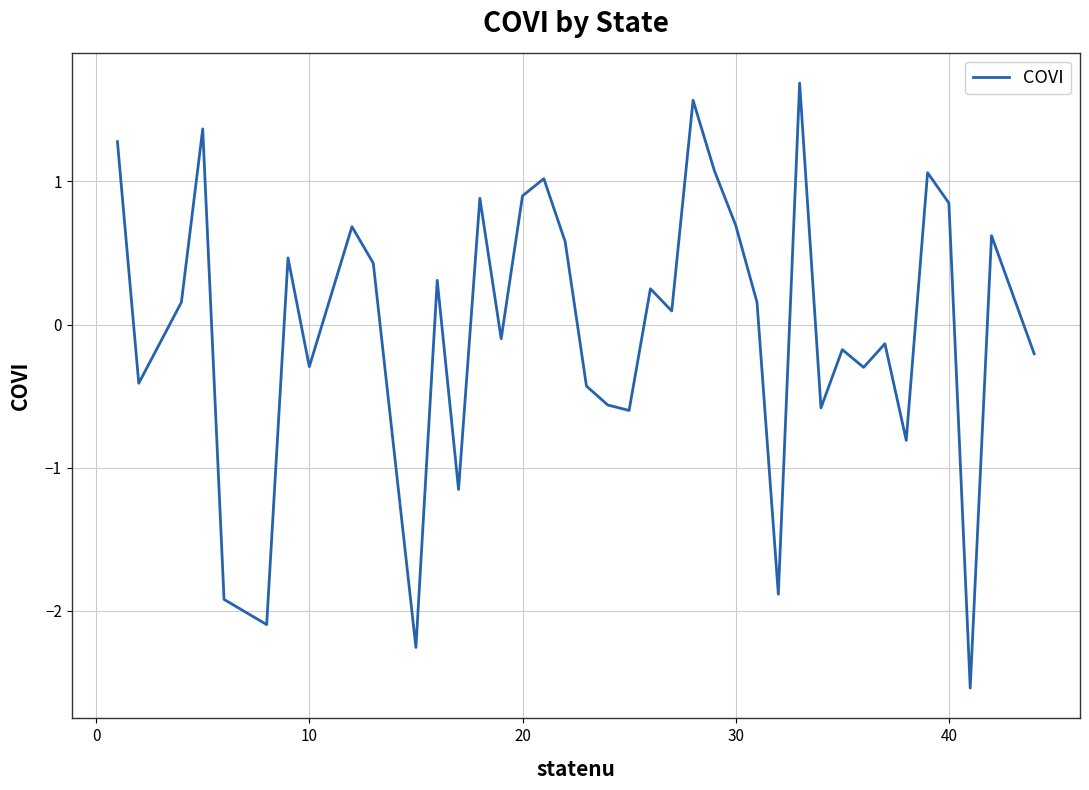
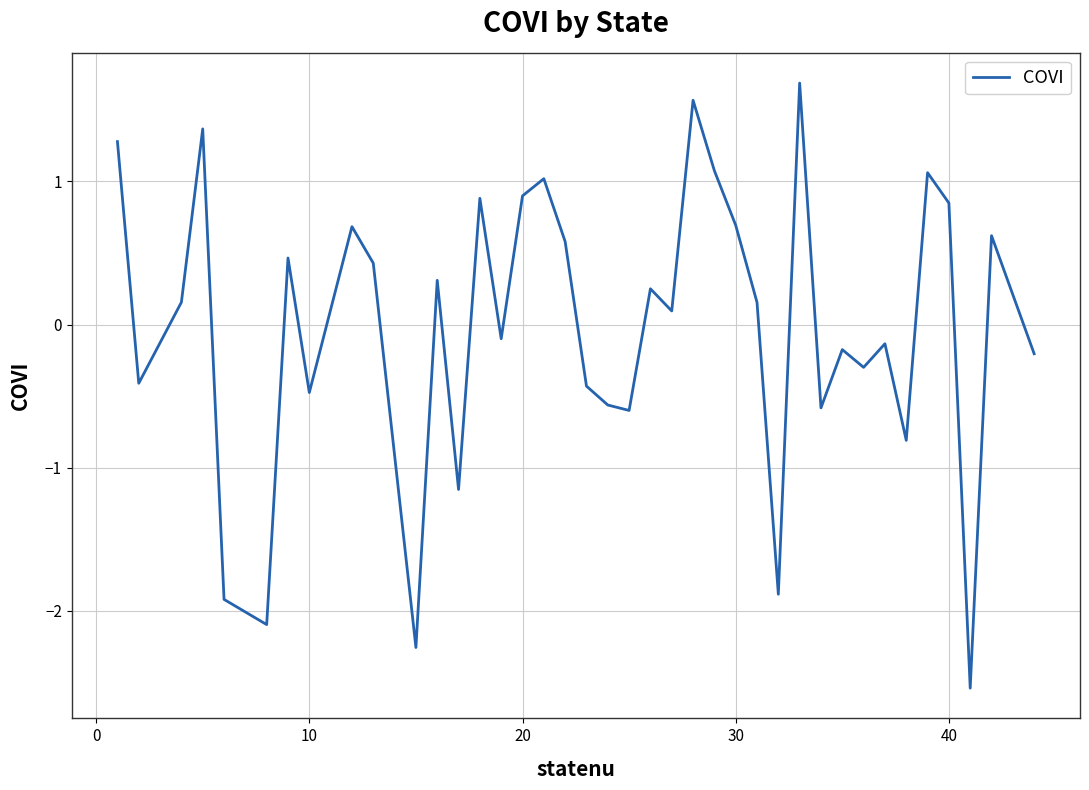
10: -0.29 -> -0.48
